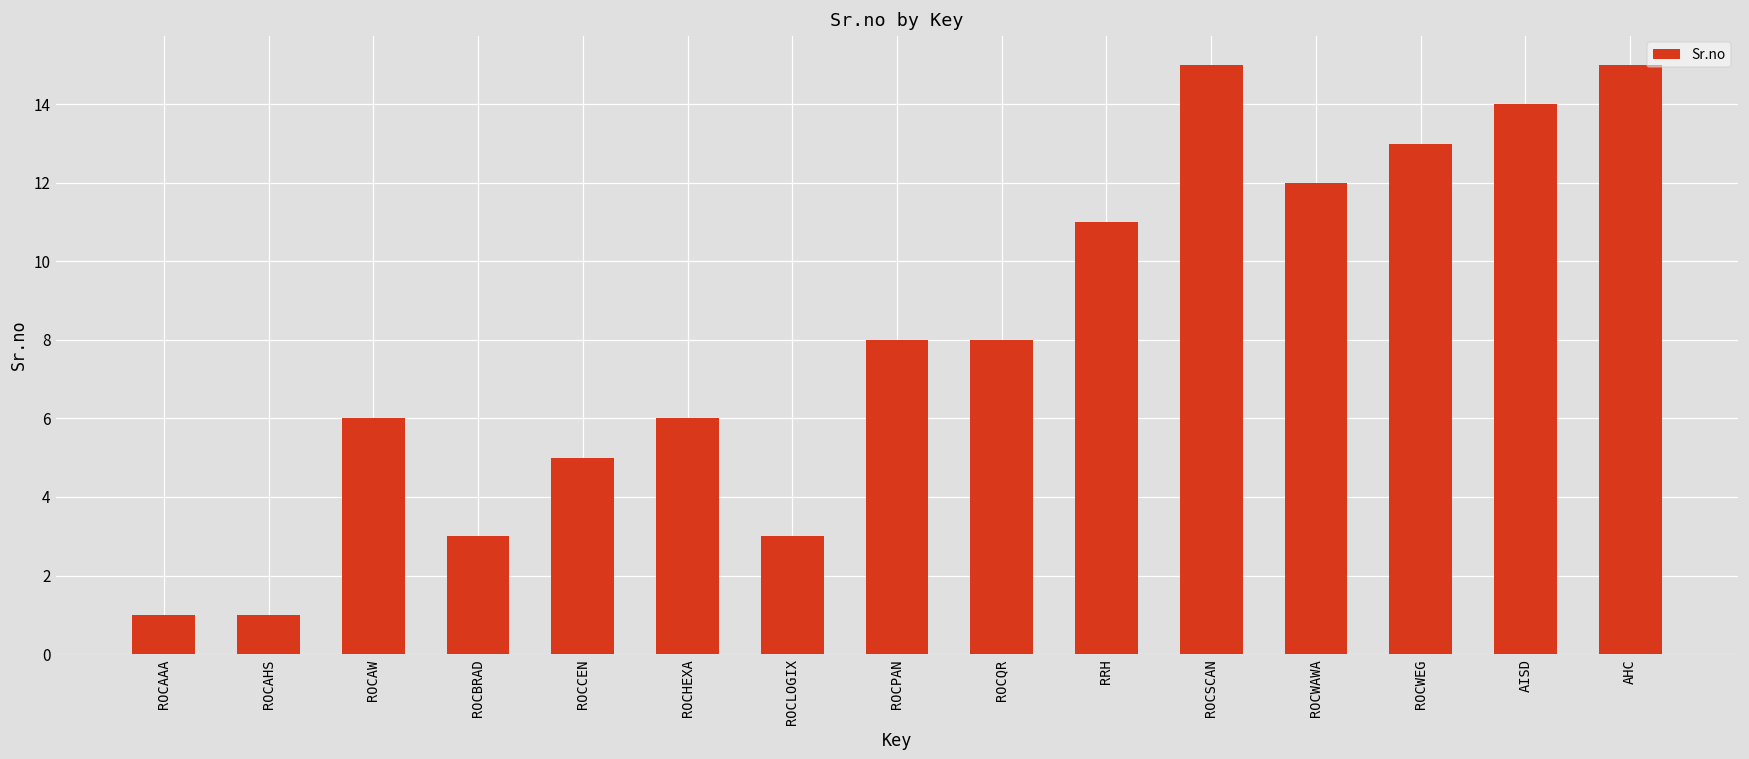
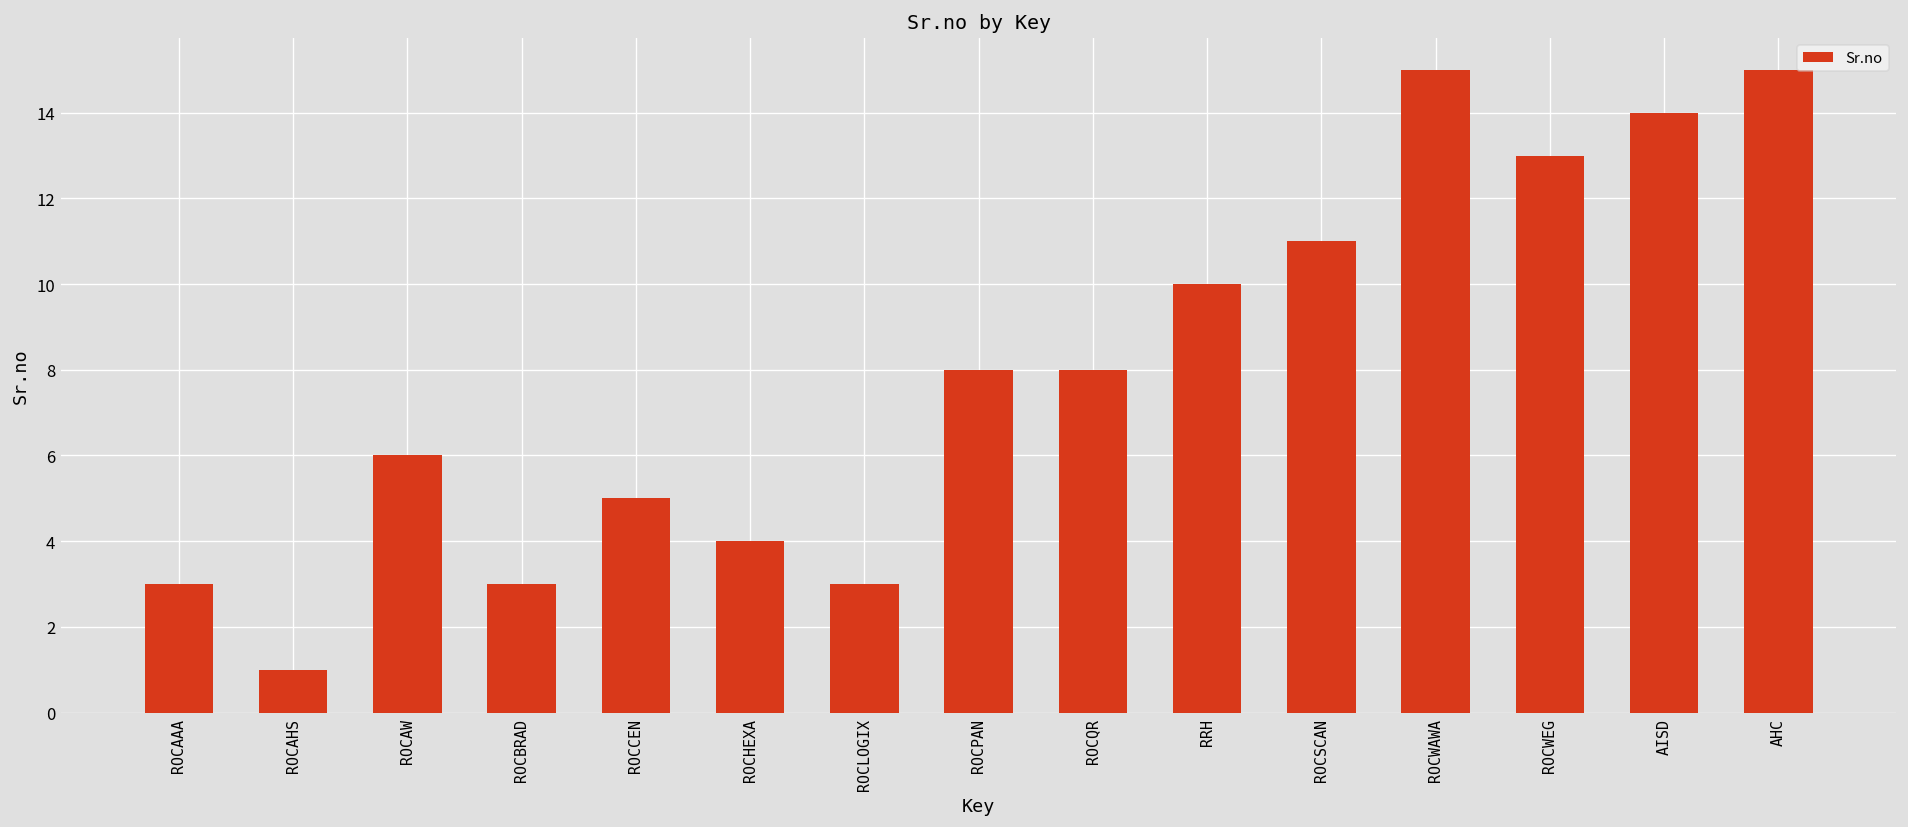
ROCAAA: 1 -> 3
ROCHEXA: 6 -> 4
RRH: 11 -> 10
ROCSCAN: 15 -> 11
ROCWAWA: 12 -> 15
